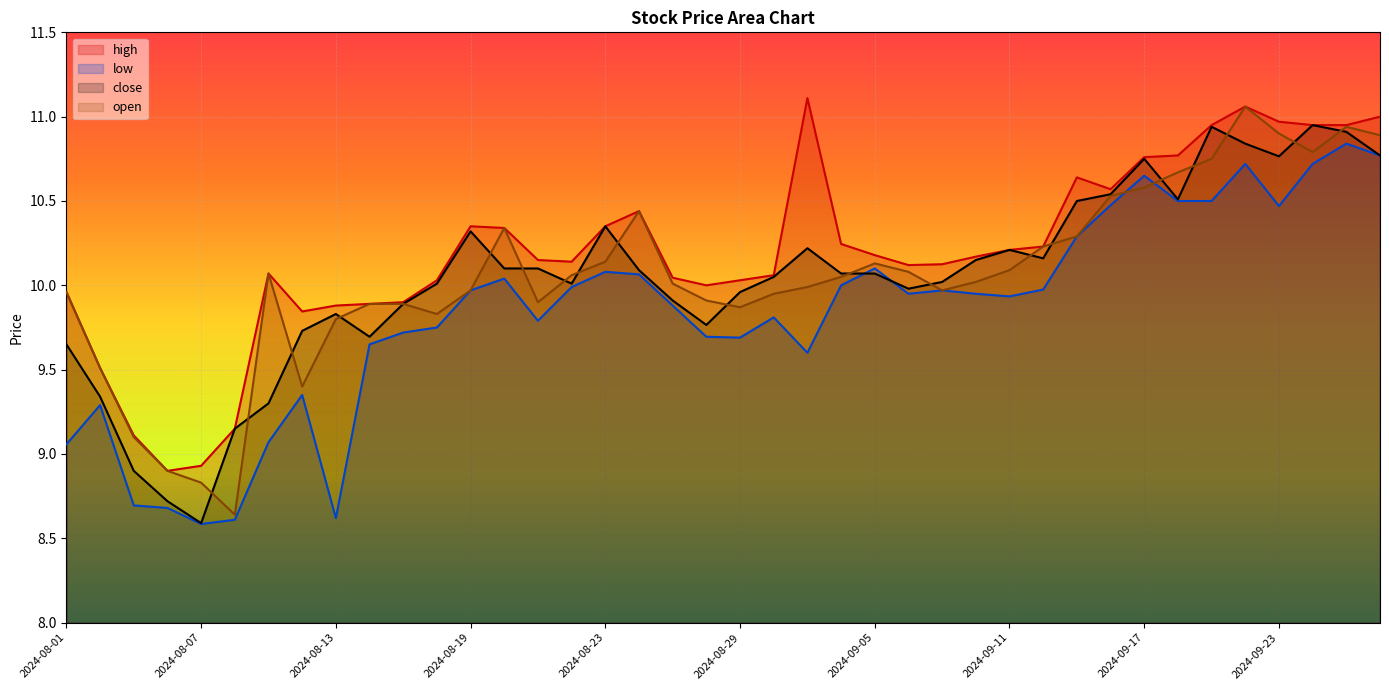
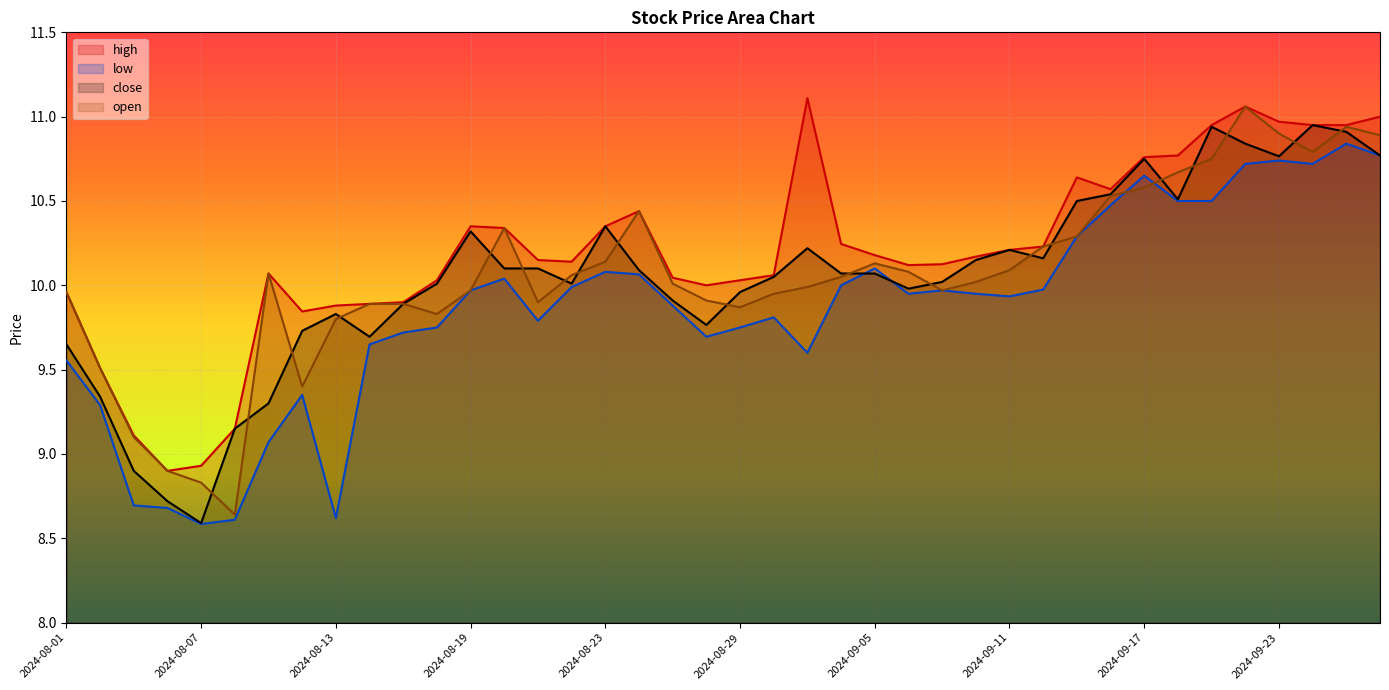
low, 2024-08-01: 9.06 -> 9.56
low, 2024-08-29: 9.69 -> 9.75
low, 2024-09-23: 10.47 -> 10.74
